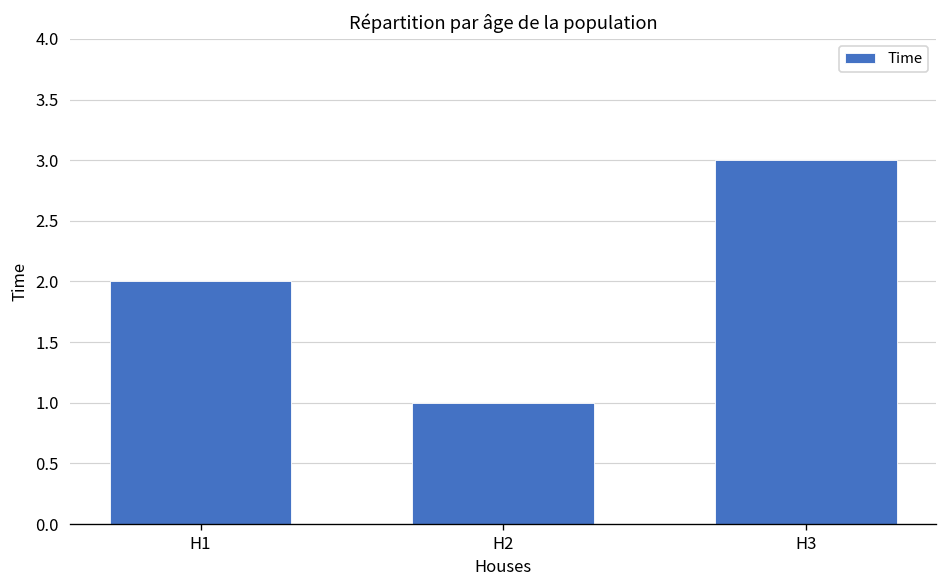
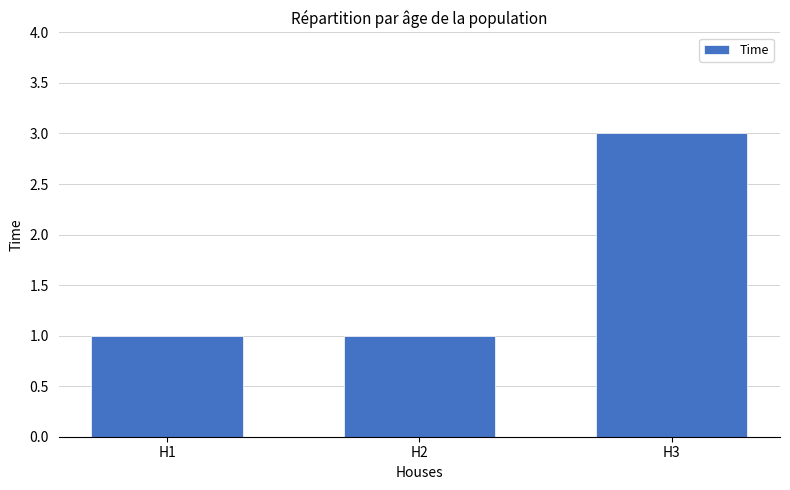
H1: 2 -> 1
